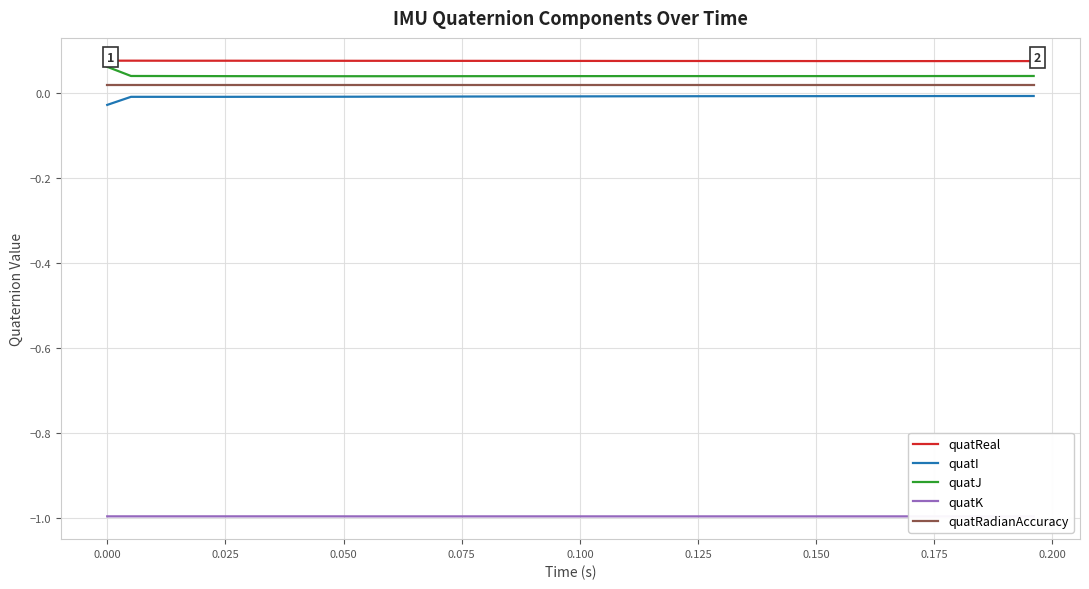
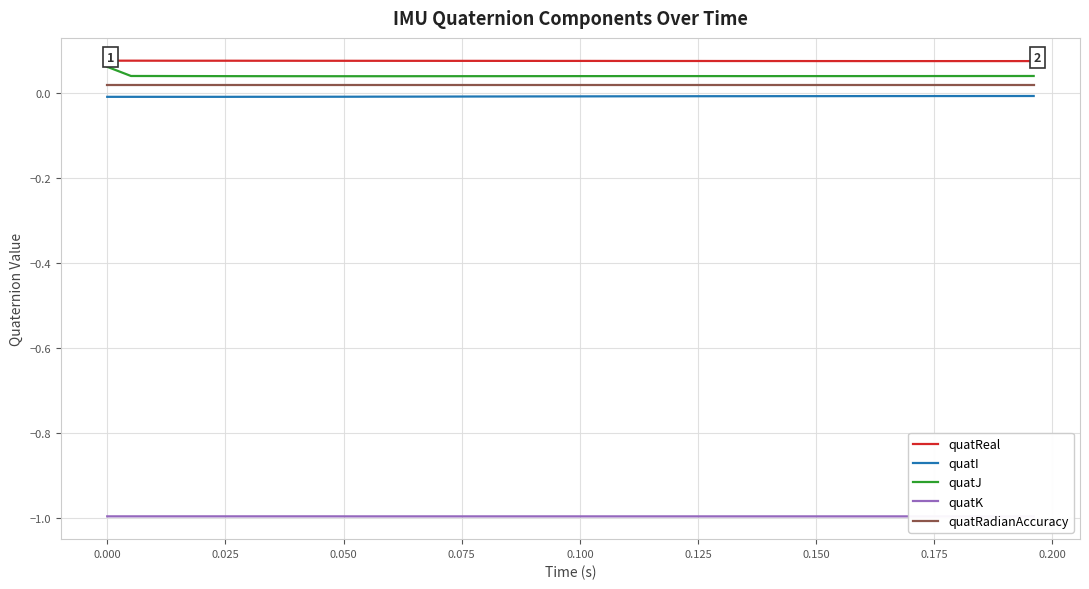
quatI, 0.000: -0.03 -> -0.01
